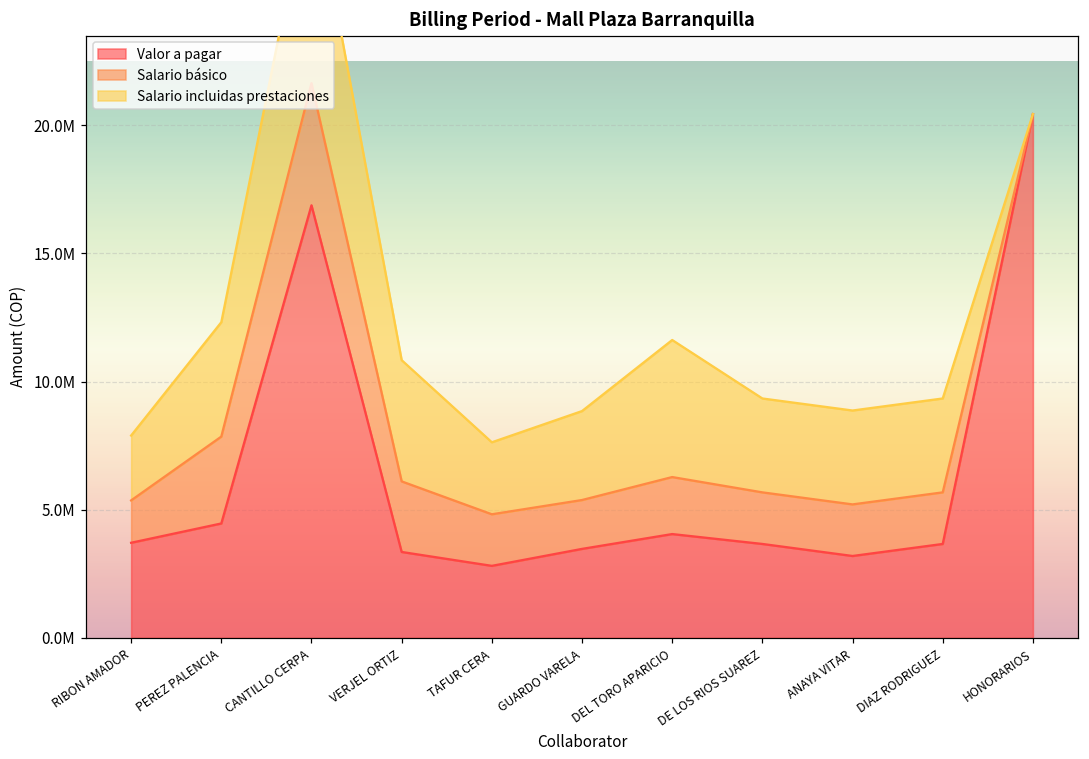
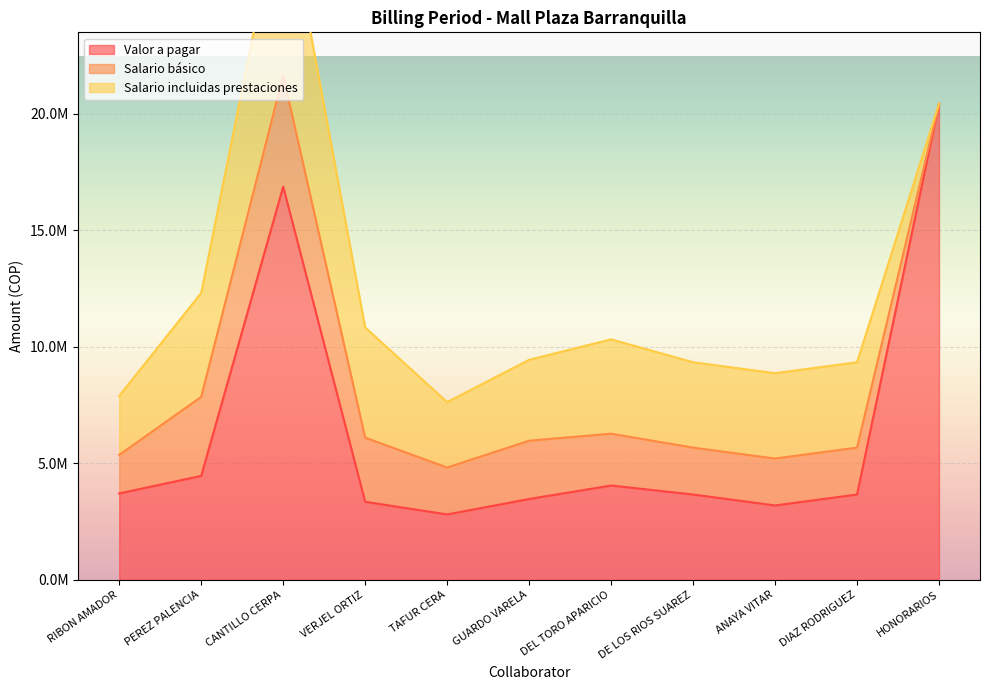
Salario básico, GUARDO VARELA: 1900000 -> 2500000
Salario incluidas prestaciones, DEL TORO APARICIO: 5300000 -> 4000000
